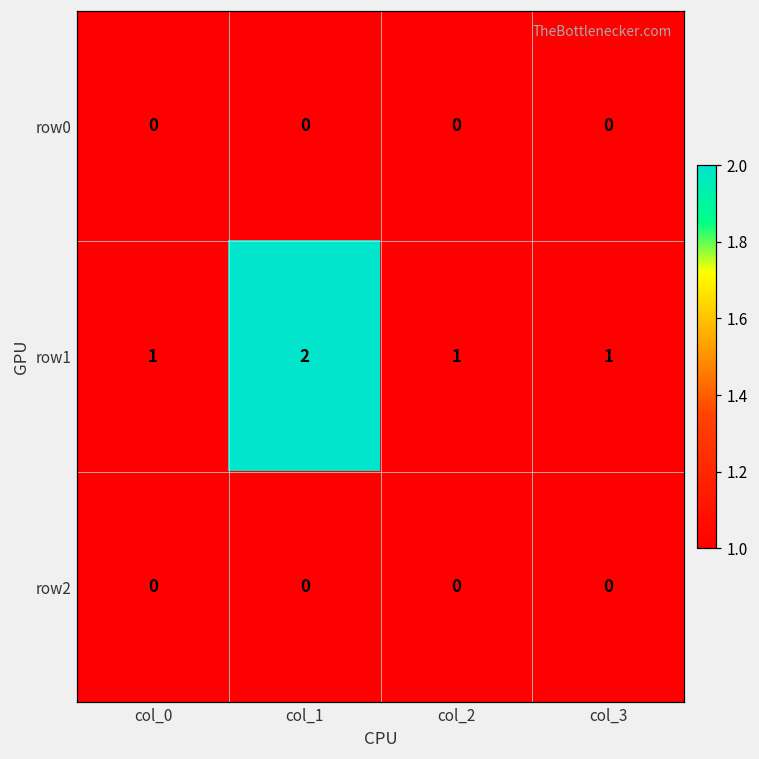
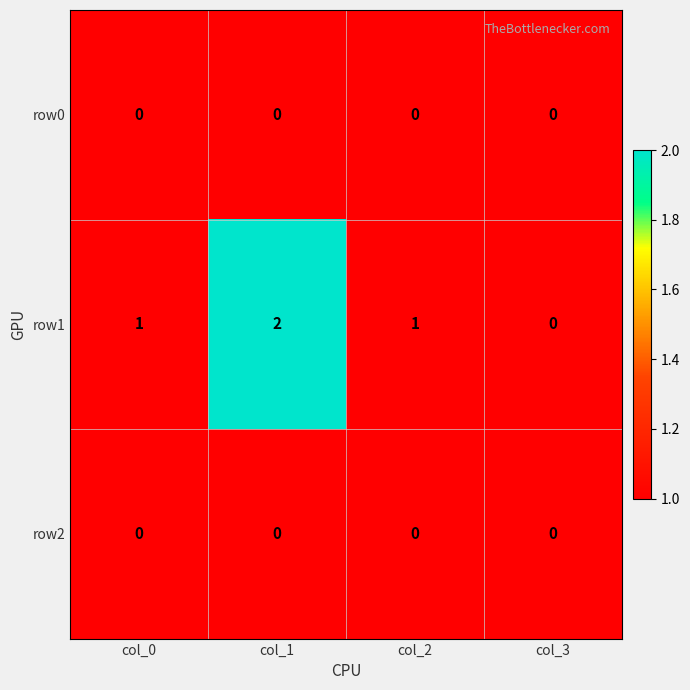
row1, col_3: 1 -> 0
